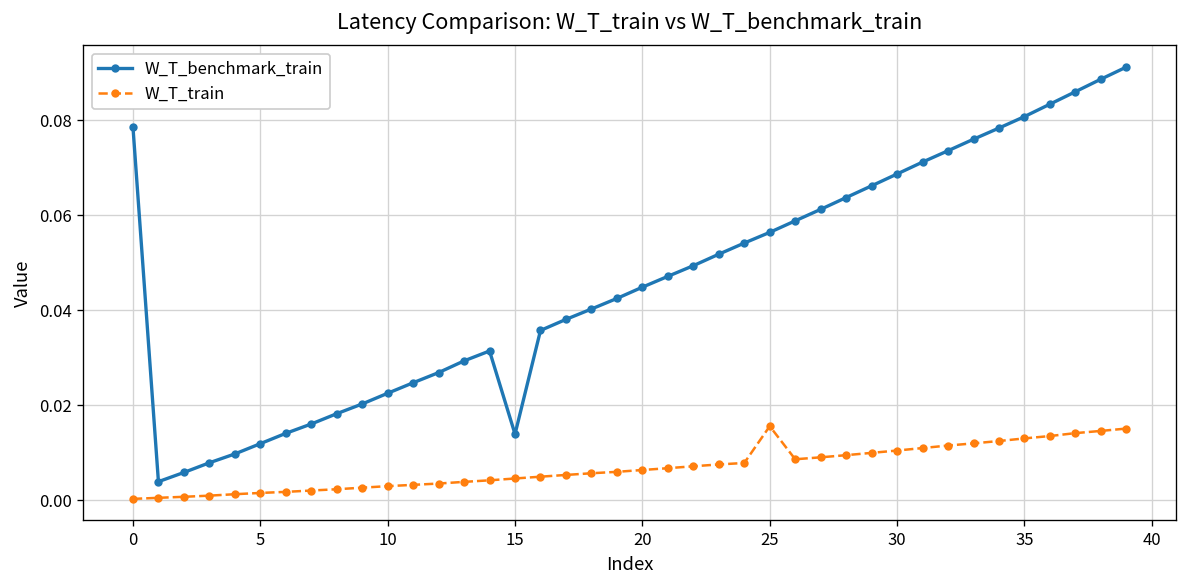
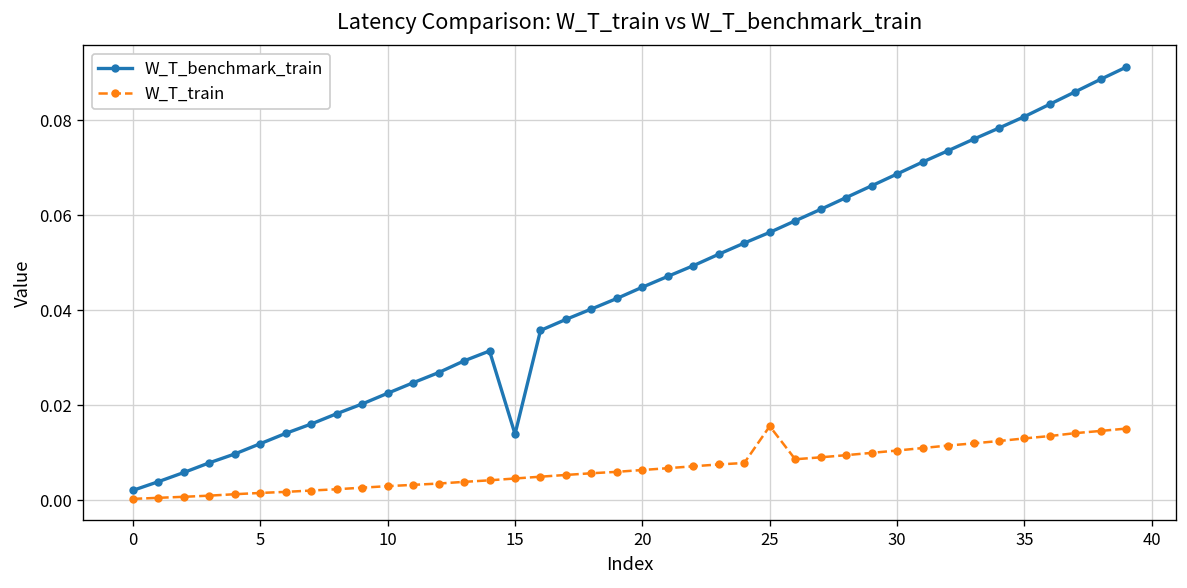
W_T_benchmark_train, 0: 0.079 -> 0.002
